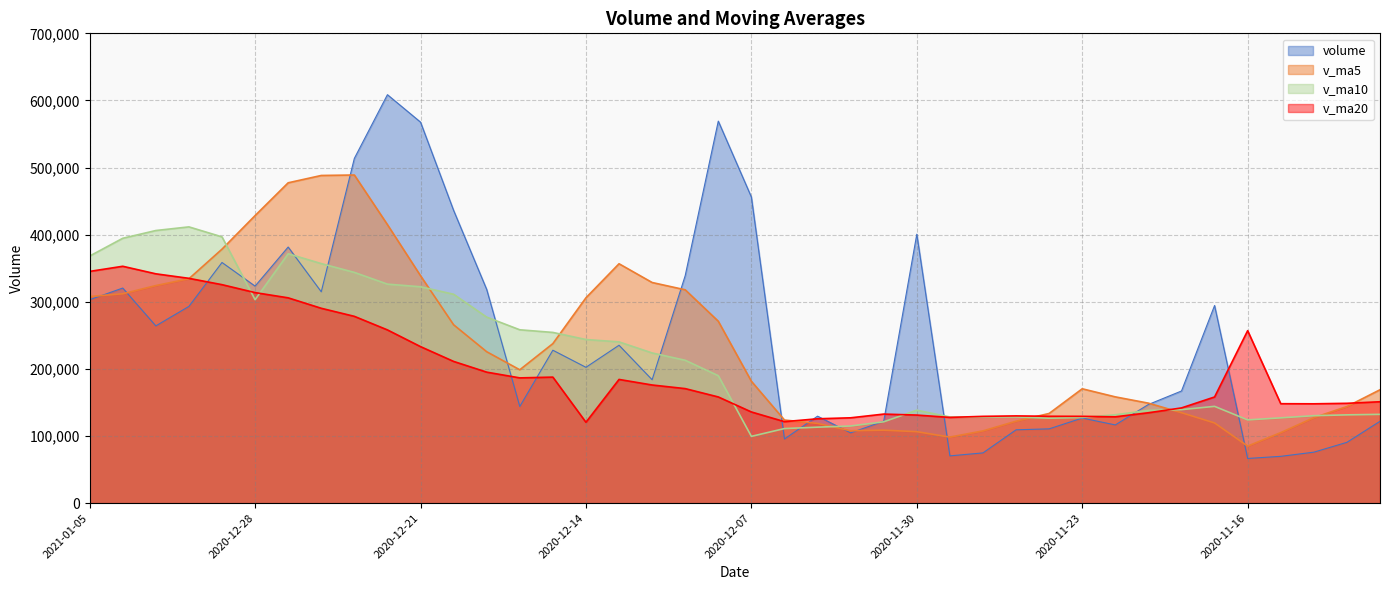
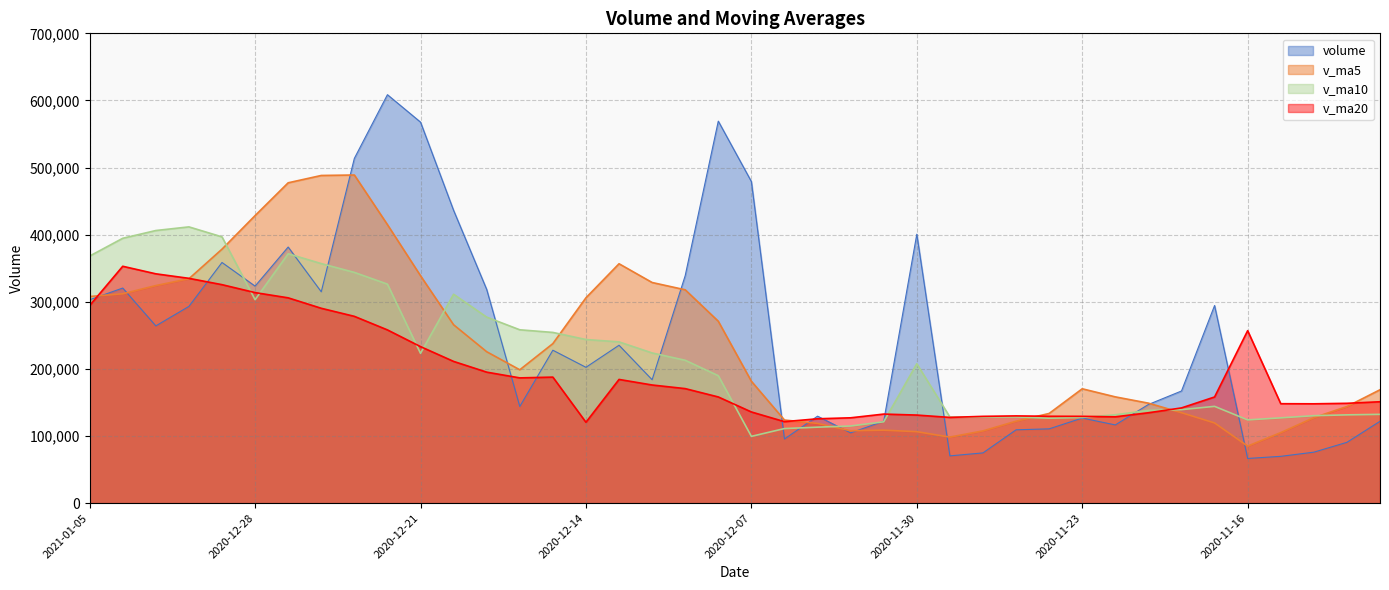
v_ma20, 2021-01-05: 350,000 -> 290,000
v_ma10, 2020-12-21: 320,000 -> 220,000
volume, 2020-12-07: 460,000 -> 480,000
v_ma10, 2020-11-30: 140,000 -> 210,000
